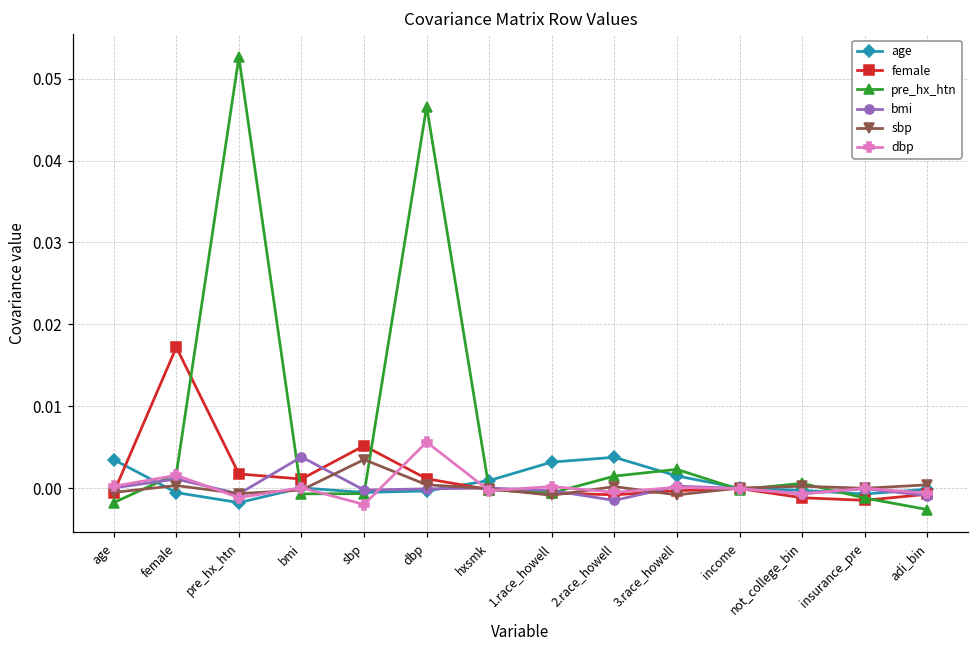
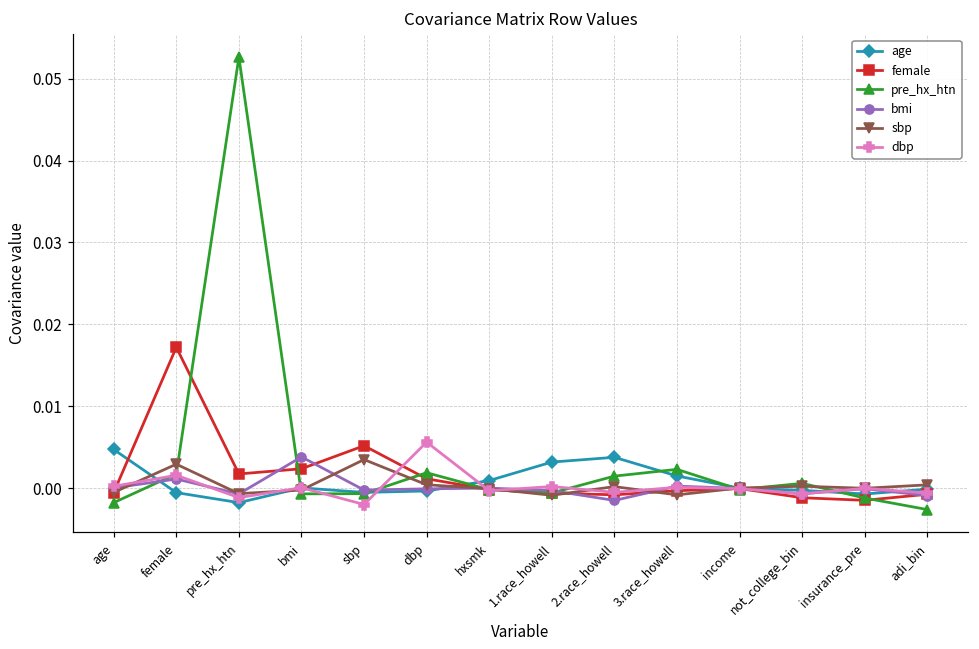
age, age: 0.003 -> 0.005
sbp, female: 0.000 -> 0.003
female, bmi: 0.001 -> 0.002
pre_hx_htn, dbp: 0.047 -> 0.002
